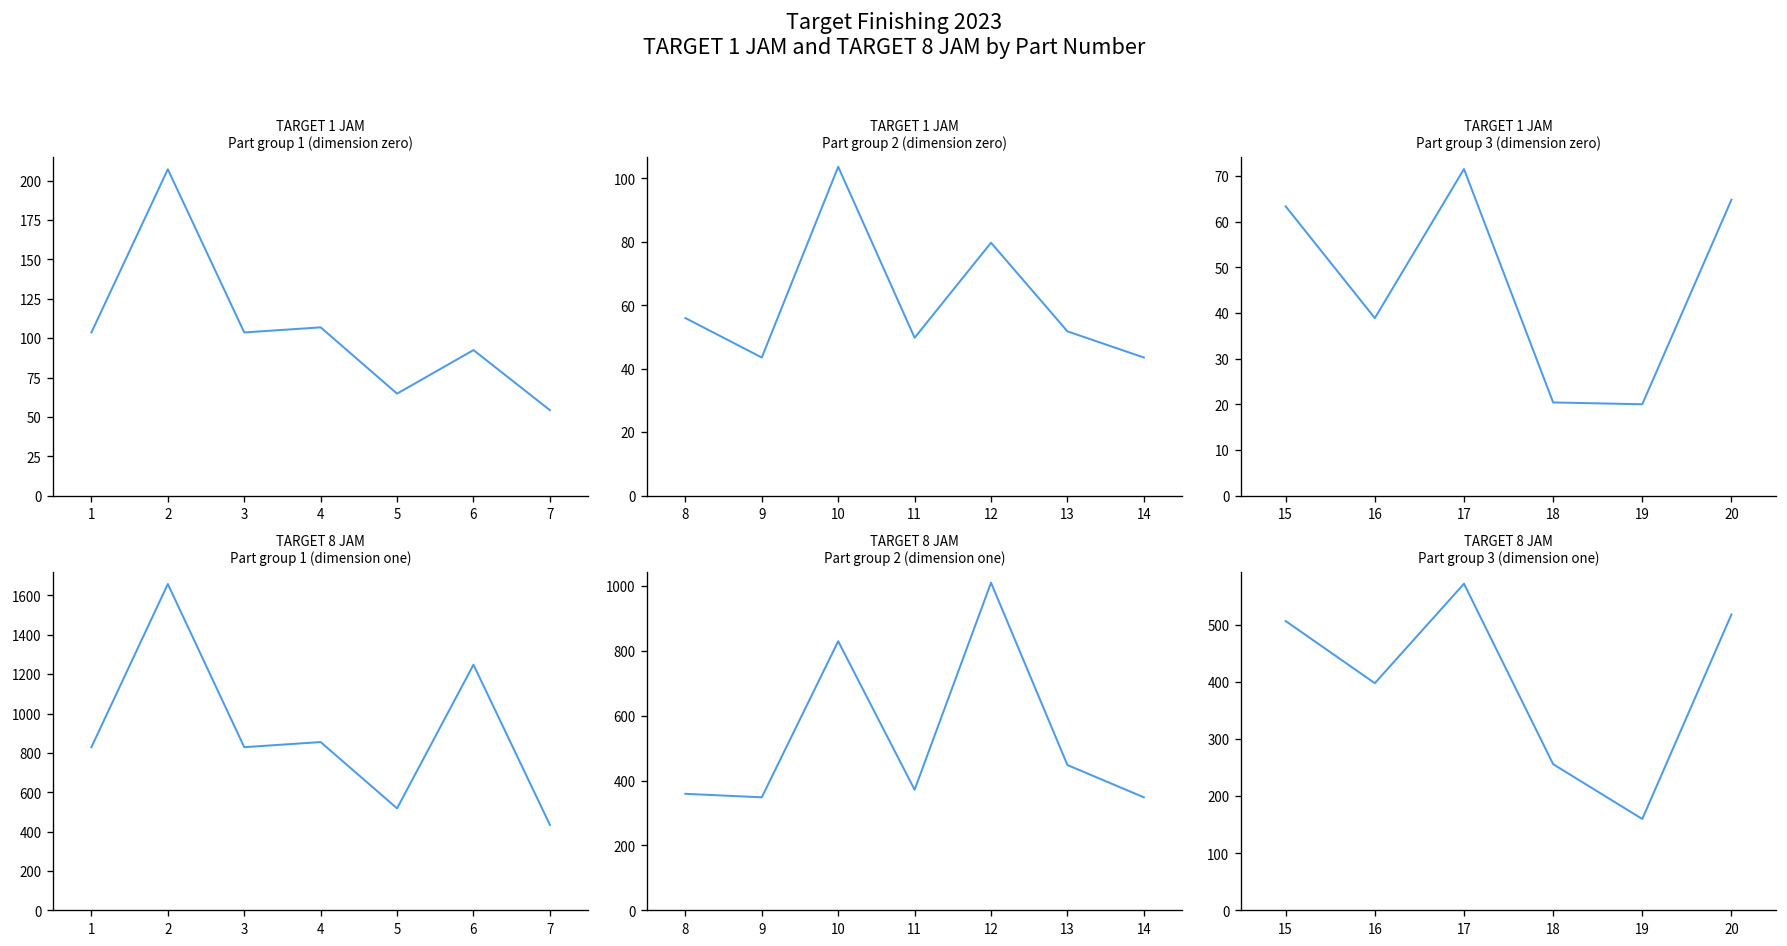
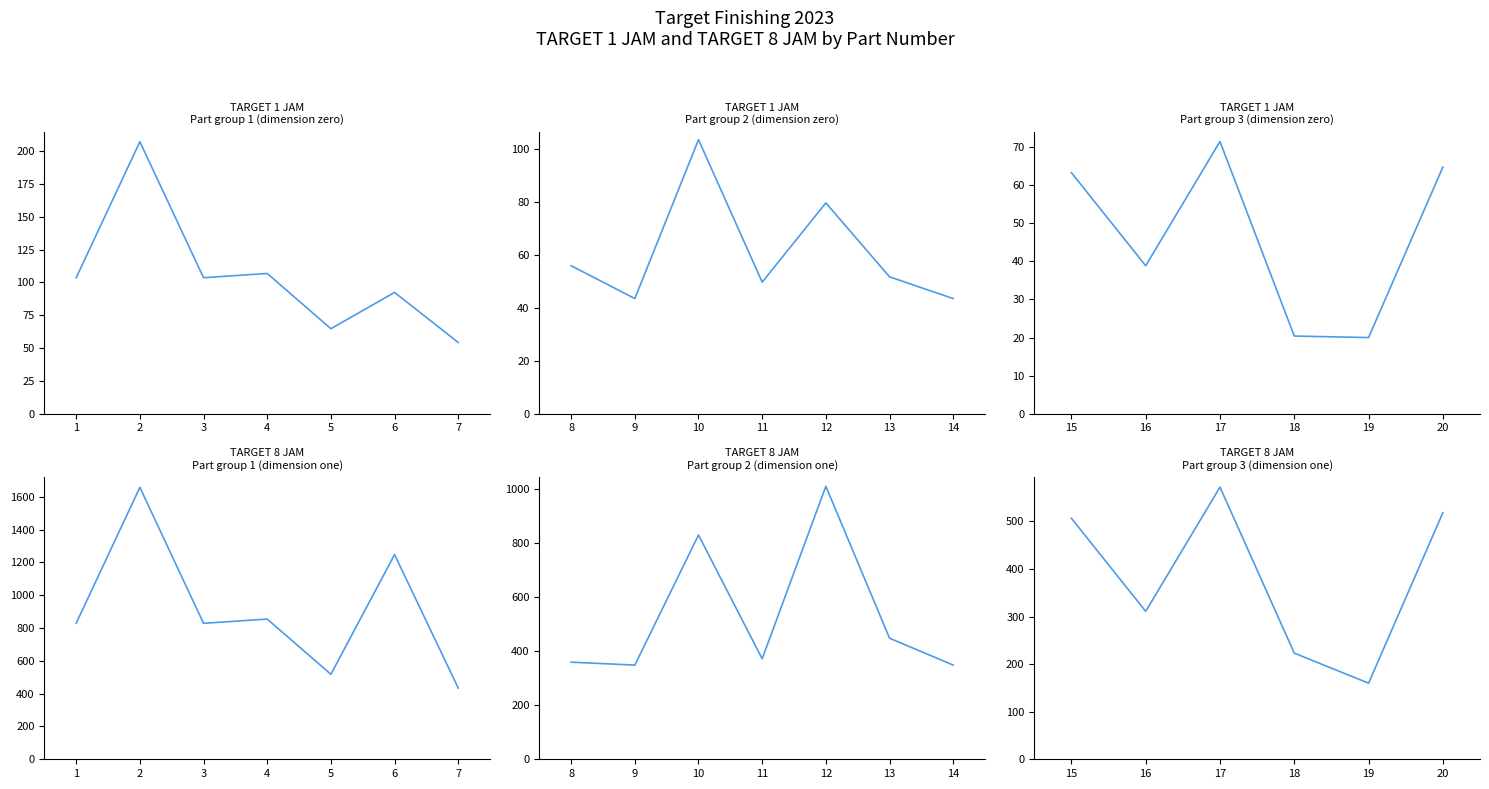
TARGET 8 JAM Part group 3 (dimension one), 16: 400 -> 310
TARGET 8 JAM Part group 3 (dimension one), 18: 260 -> 220
